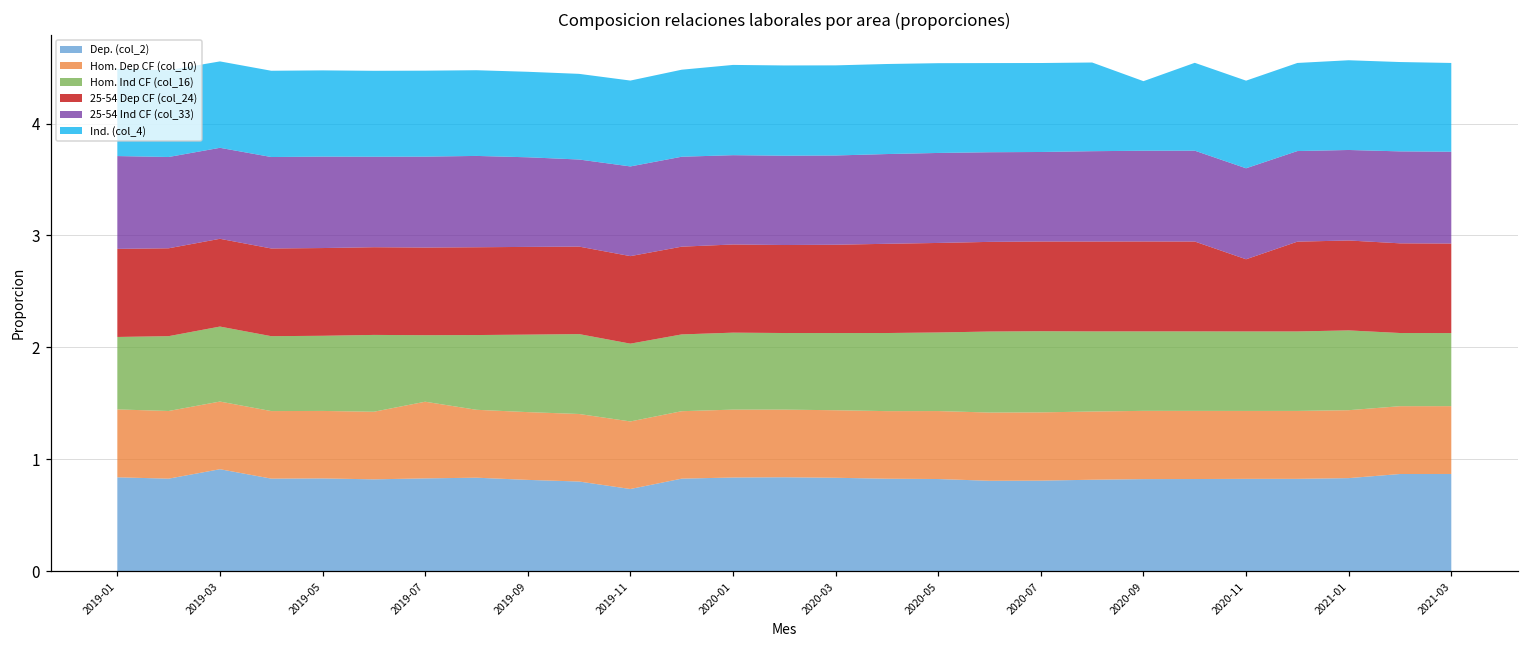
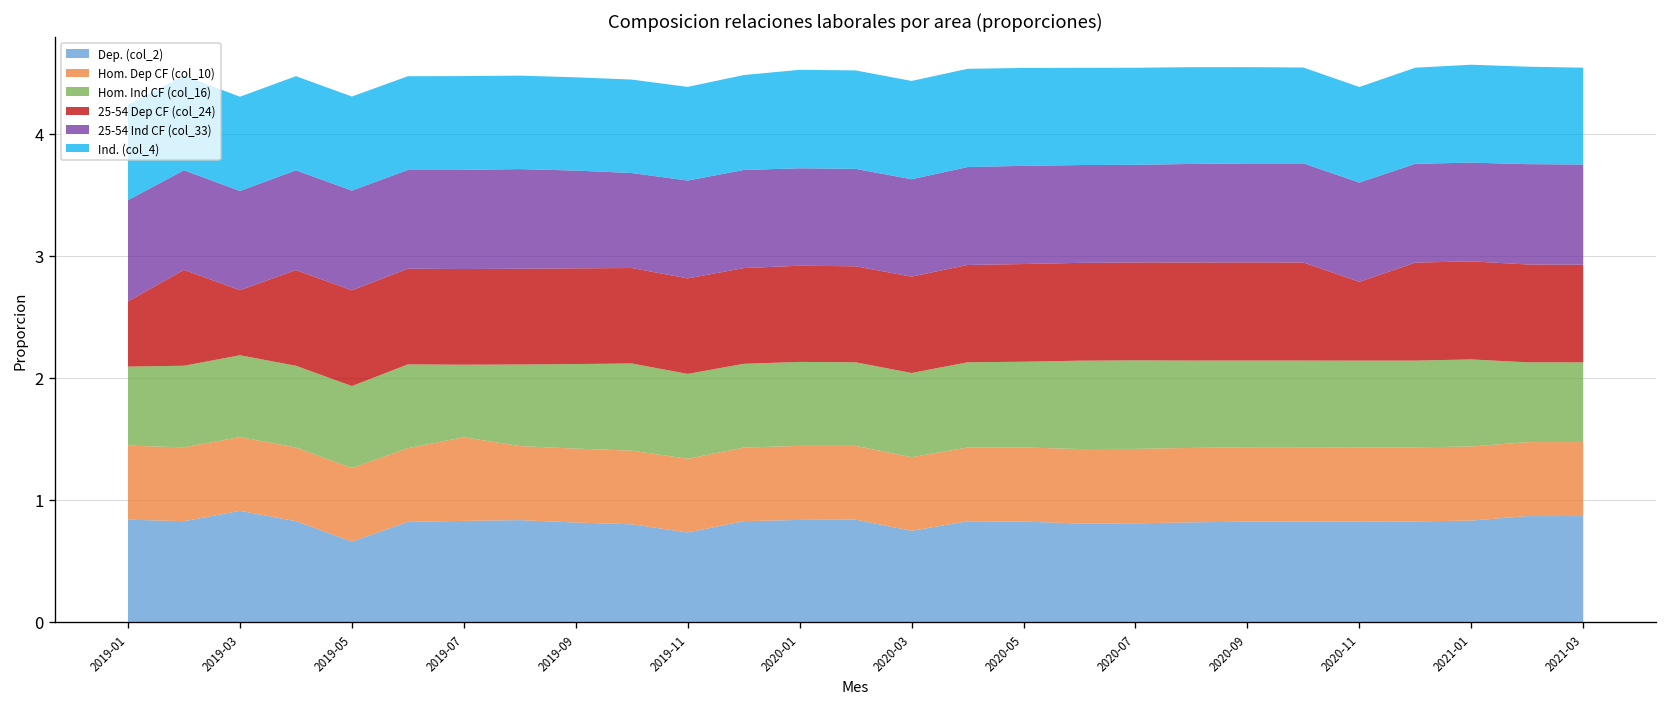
25-54 Dep CF (col_24), 2019-01: 0.79 -> 0.53
25-54 Dep CF (col_24), 2019-03: 0.78 -> 0.53
Dep. (col_2), 2019-05: 0.83 -> 0.66
Dep. (col_2), 2020-03: 0.83 -> 0.75
Ind. (col_4), 2020-09: 0.62 -> 0.79
